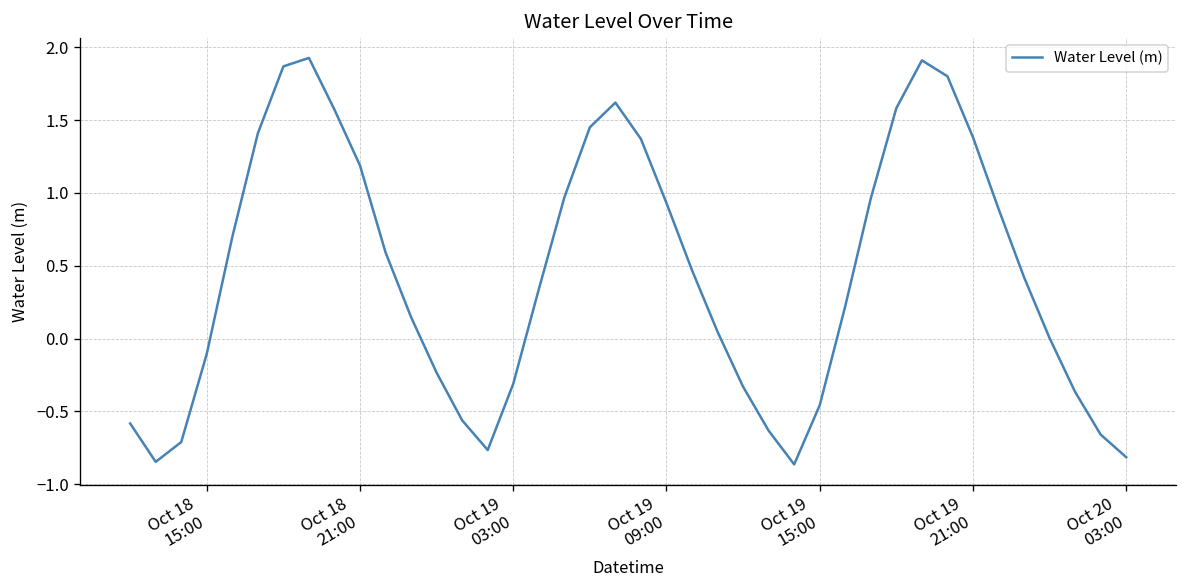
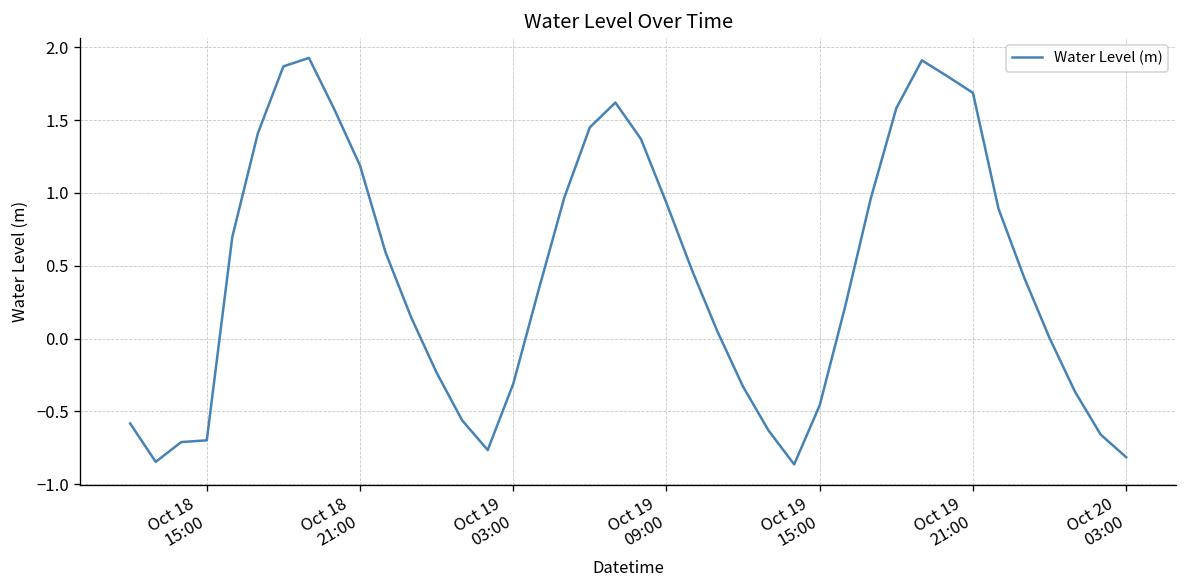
Oct 18 15:00: -0.10 -> -0.70
Oct 19 21:00: 1.38 -> 1.69
